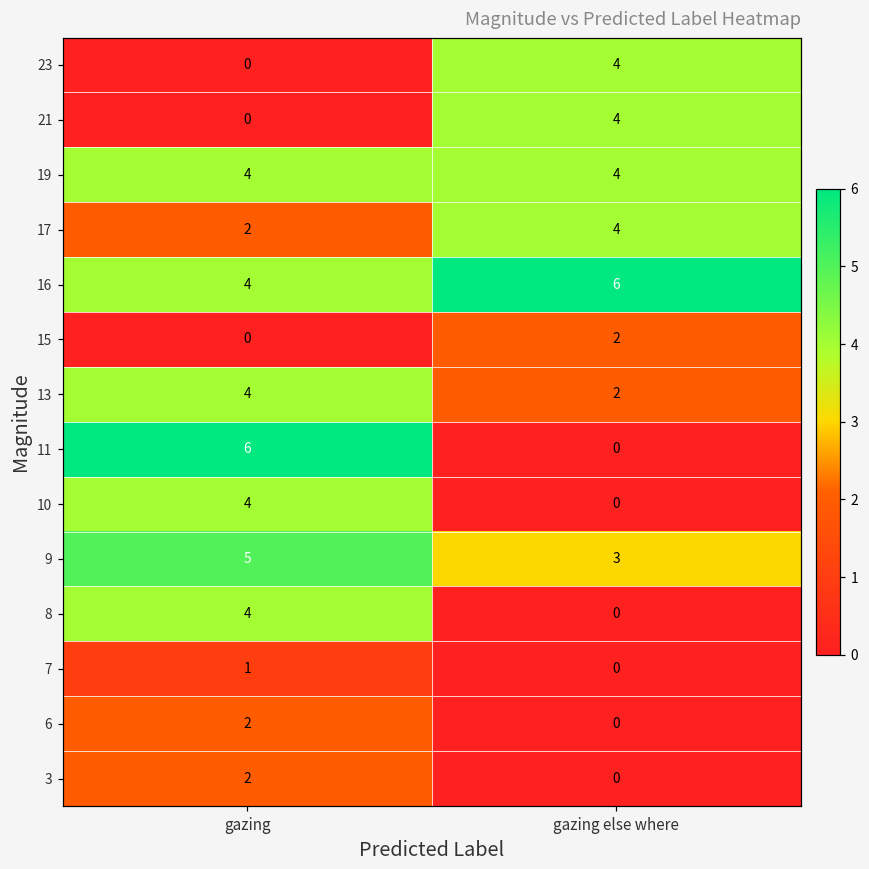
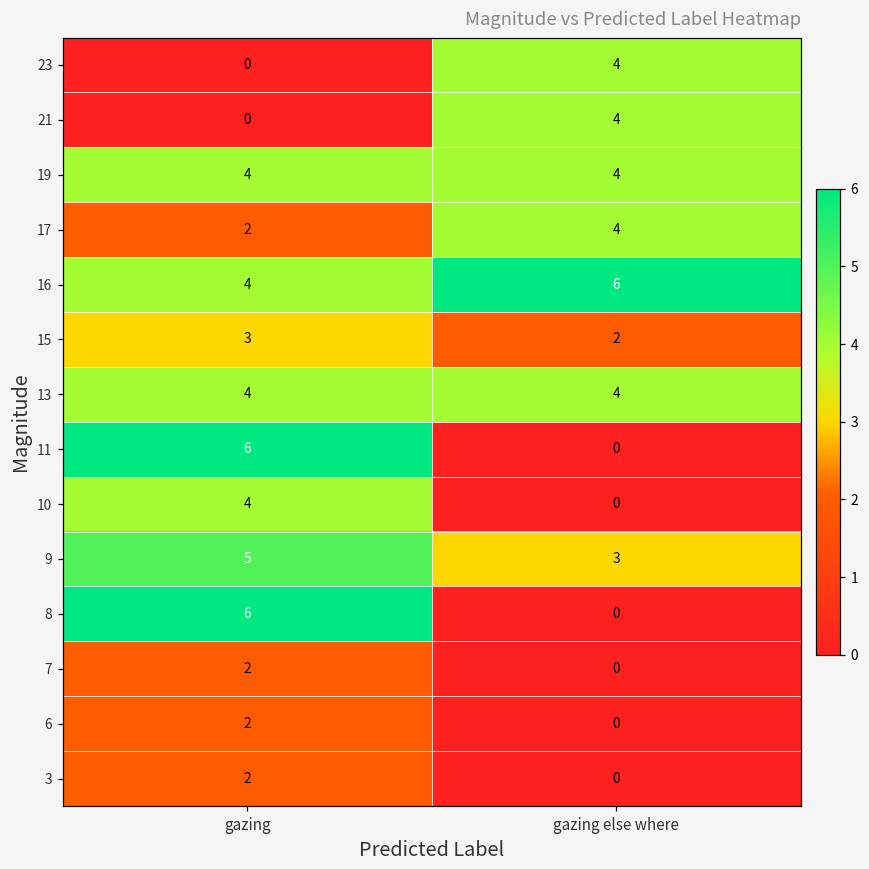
15, gazing: 0 -> 3
13, gazing else where: 2 -> 4
8, gazing: 4 -> 6
7, gazing: 1 -> 2
